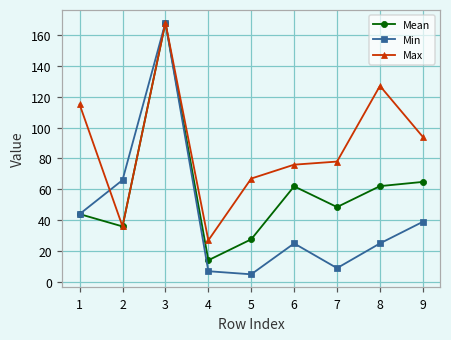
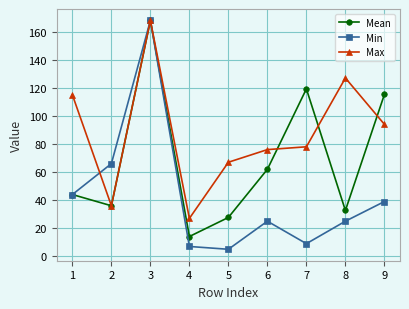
Mean, 7: 49 -> 119
Mean, 8: 62 -> 33
Mean, 9: 65 -> 115
